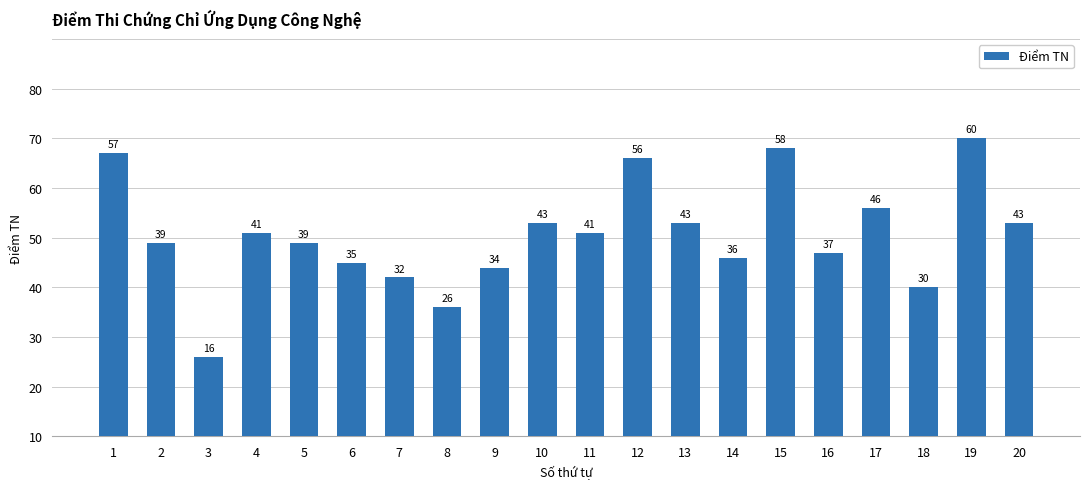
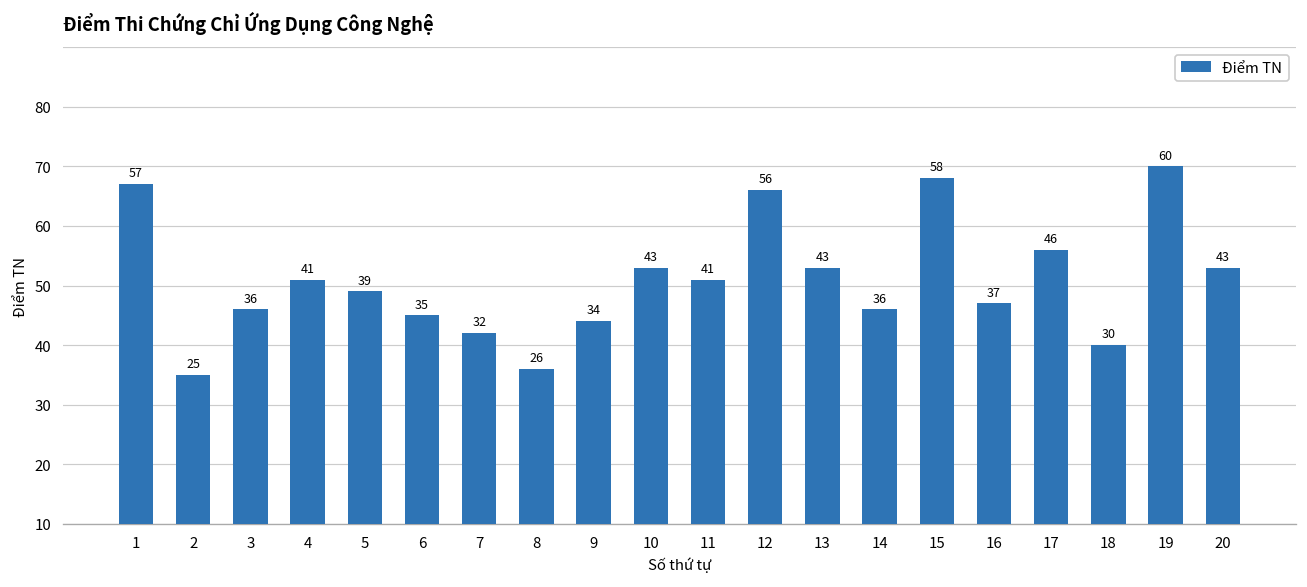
2: 39 -> 25
3: 16 -> 36
